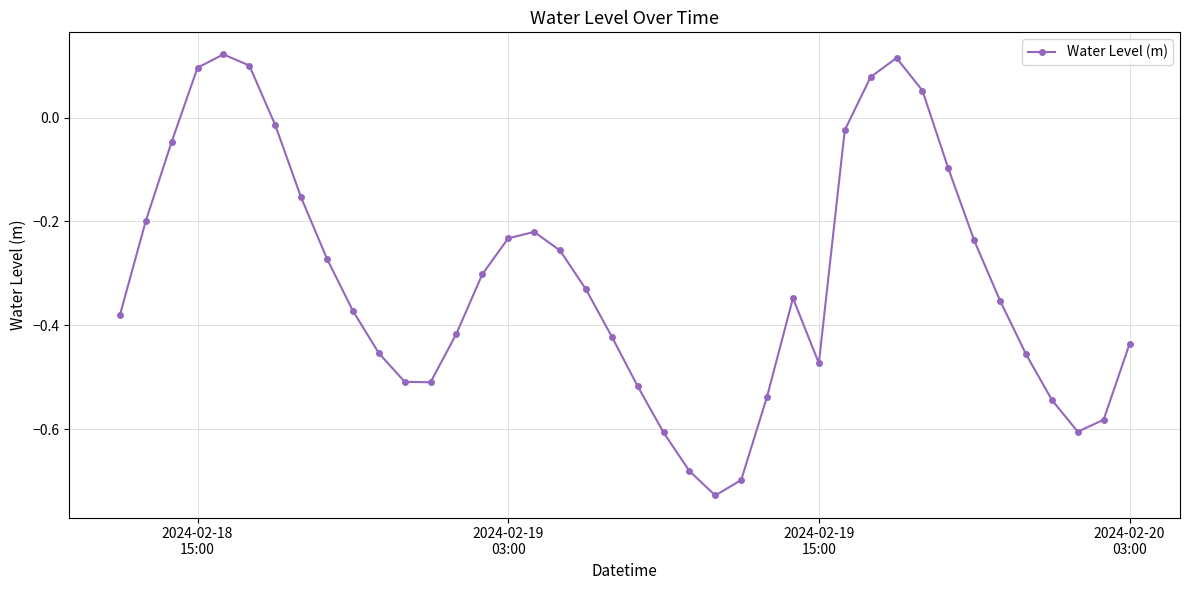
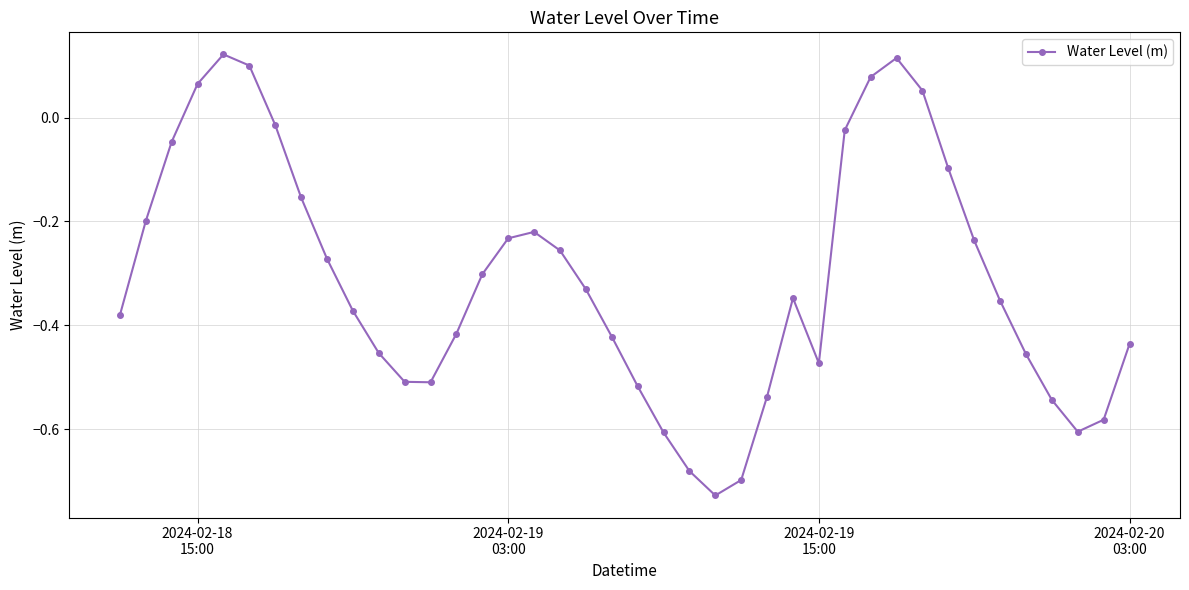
2024-02-18 15:00: 0.10 -> 0.07
